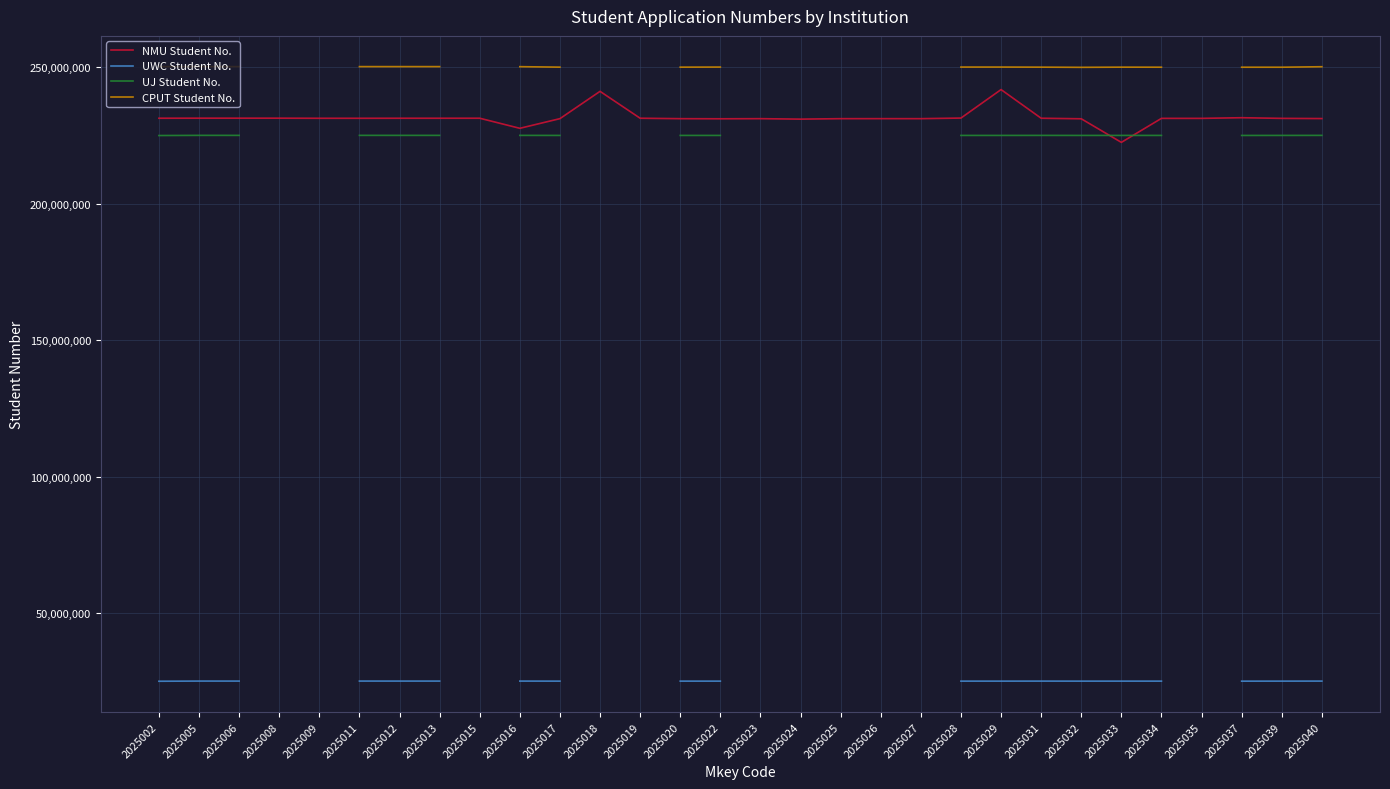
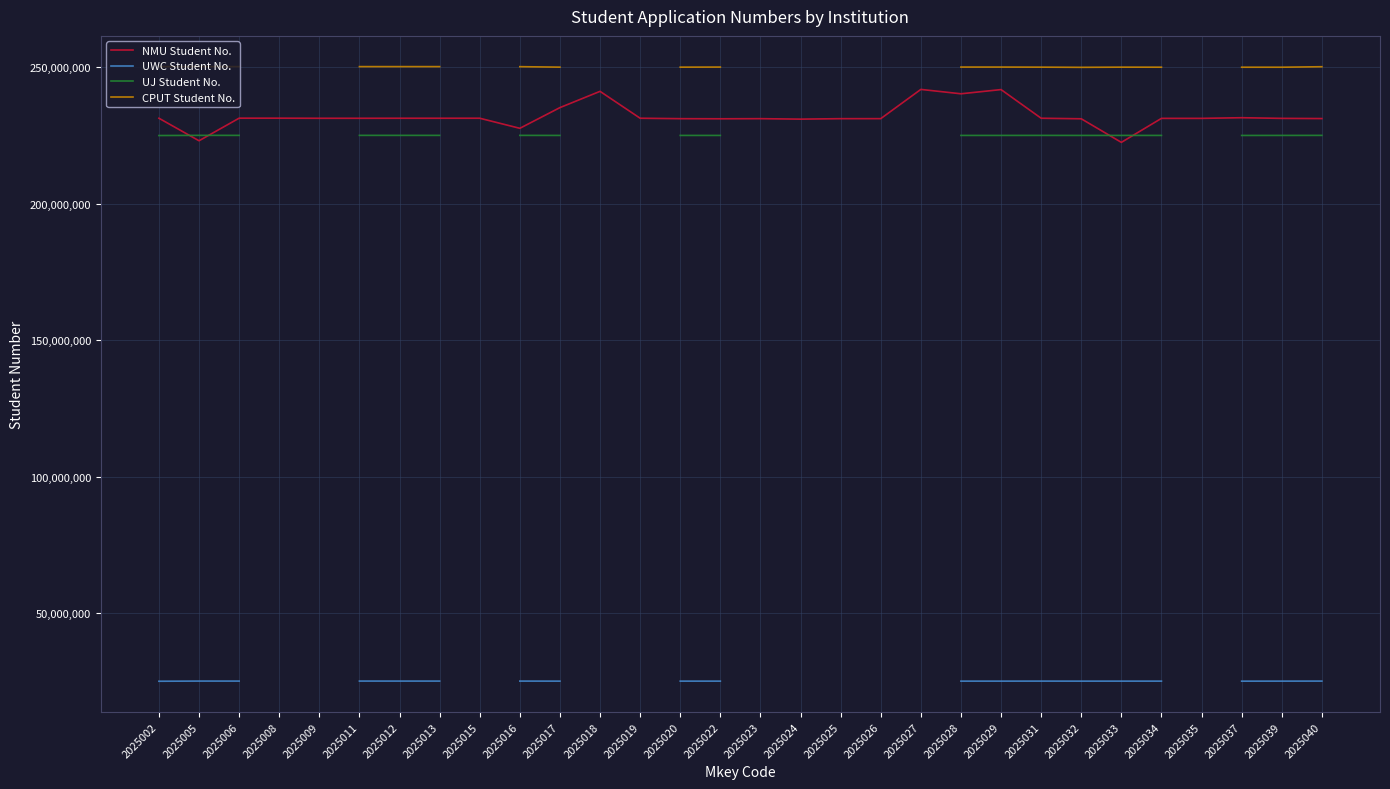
NMU Student No., 2025005: 231,000,000 -> 223,000,000
NMU Student No., 2025017: 231,000,000 -> 235,000,000
NMU Student No., 2025027: 231,000,000 -> 242,000,000
NMU Student No., 2025028: 231,000,000 -> 240,000,000
